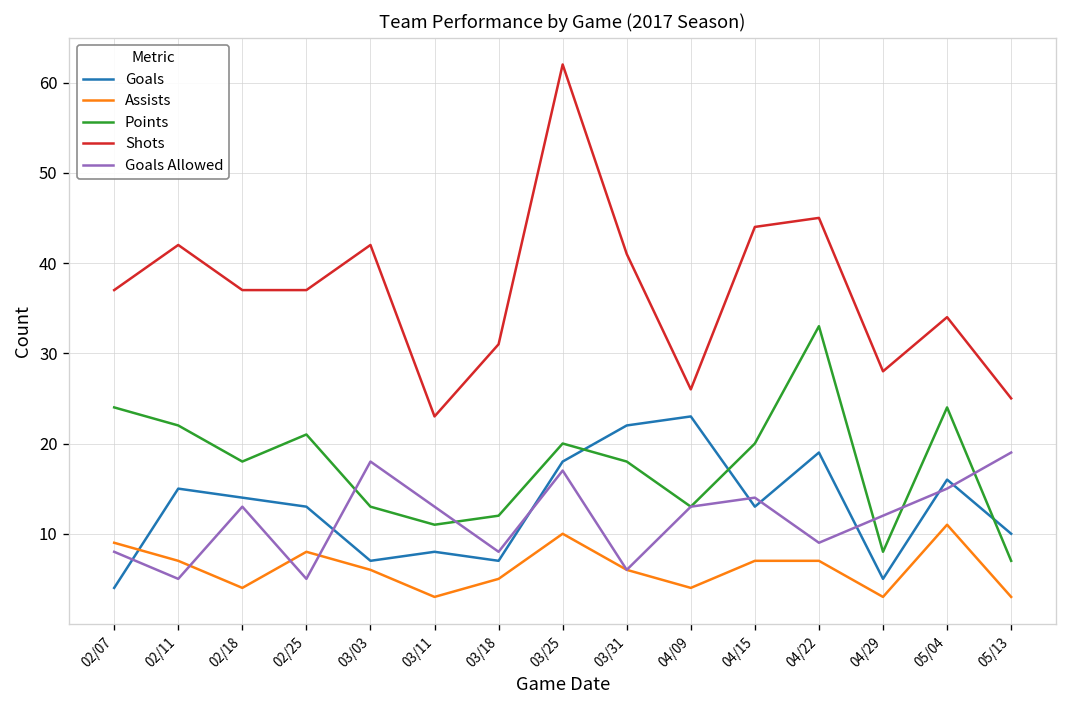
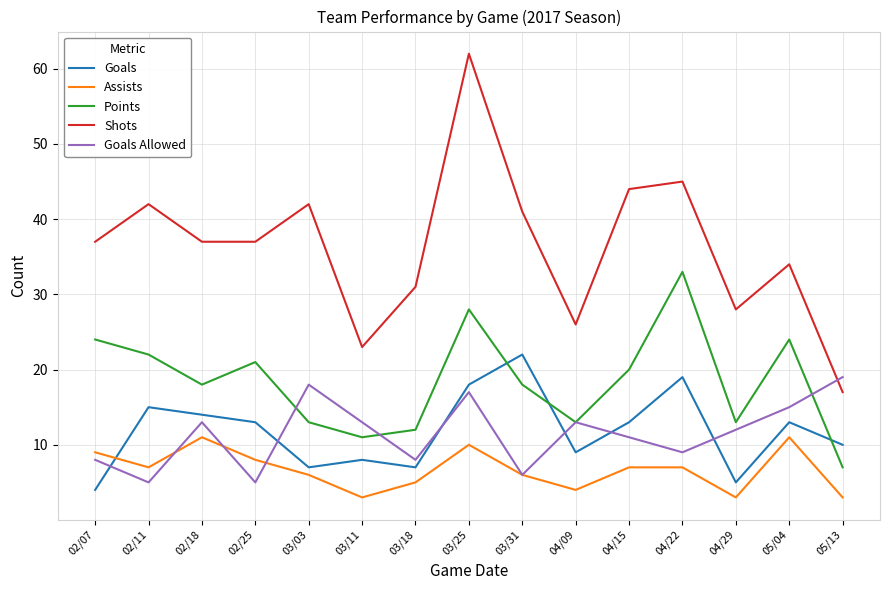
Assists, 02/18: 4 -> 11
Points, 03/25: 20 -> 28
Goals, 04/09: 23 -> 9
Goals Allowed, 04/15: 14 -> 11
Points, 04/29: 8 -> 13
Goals, 05/04: 16 -> 13
Shots, 05/13: 25 -> 17
